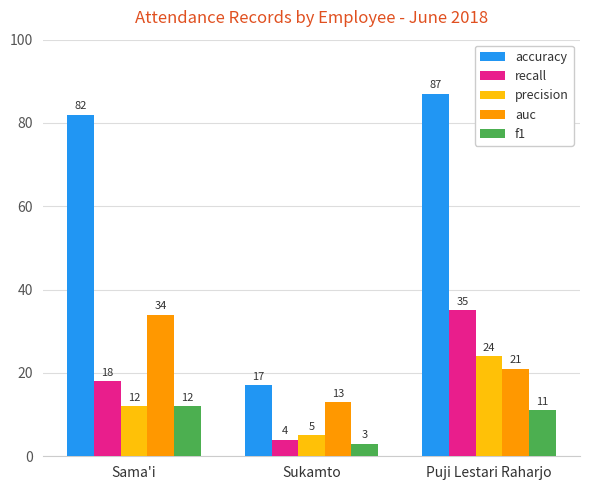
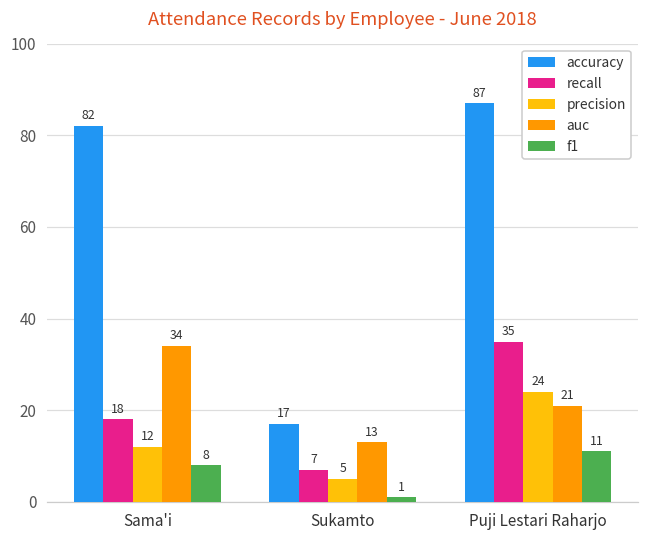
f1, Sama'i: 12 -> 8
recall, Sukamto: 4 -> 7
f1, Sukamto: 3 -> 1
